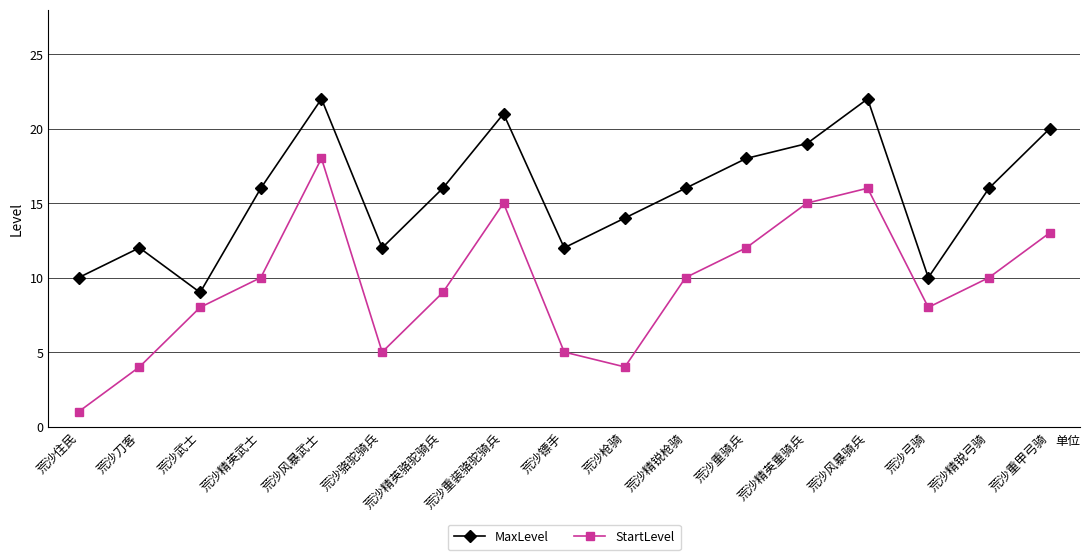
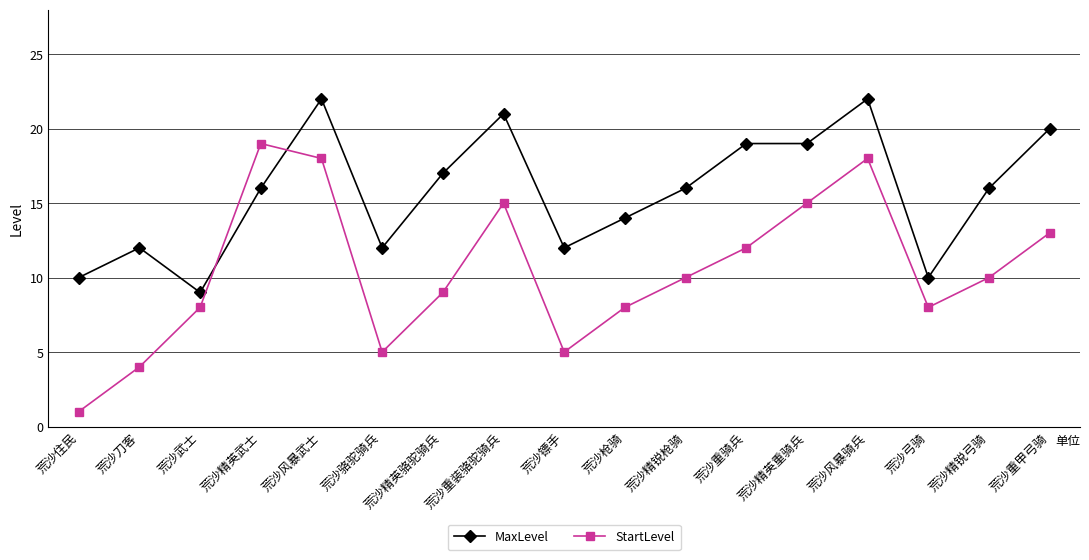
StartLevel, 荒沙精英武士: 10 -> 19
MaxLevel, 荒沙精英骆驼骑兵: 16 -> 17
StartLevel, 荒沙枪骑: 4 -> 8
MaxLevel, 荒沙重骑兵: 18 -> 19
StartLevel, 荒沙风暴骑兵: 16 -> 18
